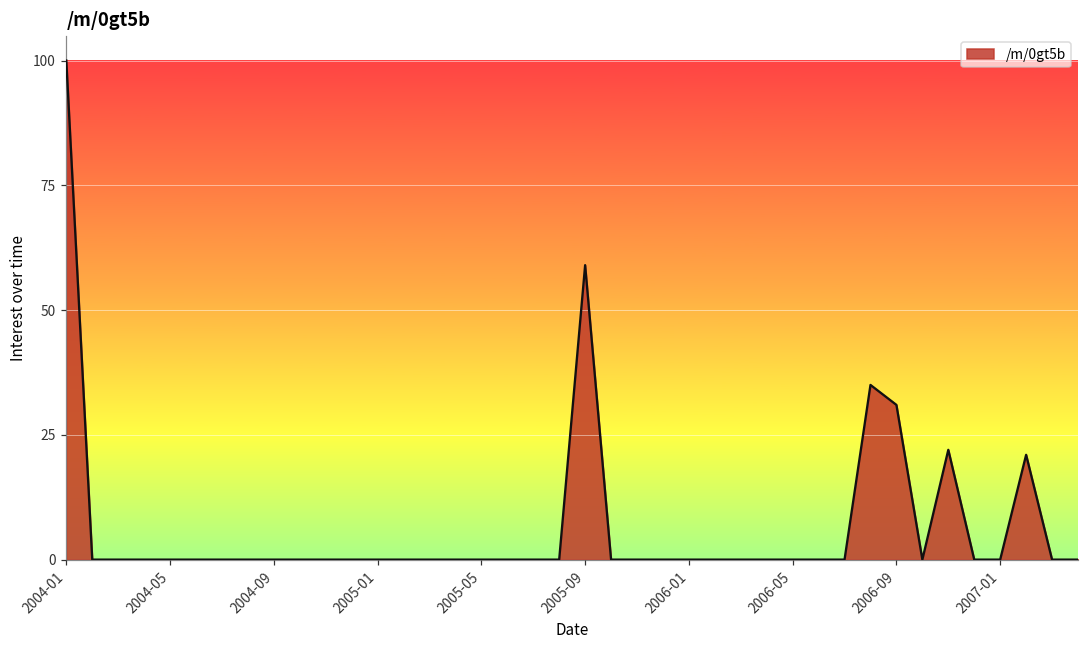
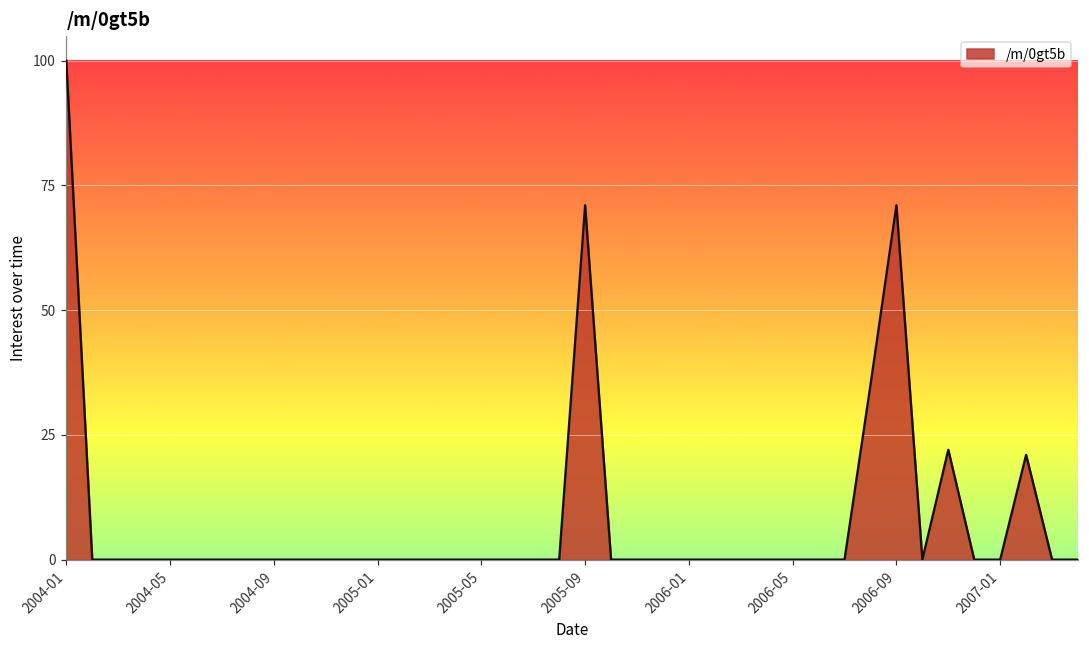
2005-09: 59 -> 71
2006-09: 31 -> 71
